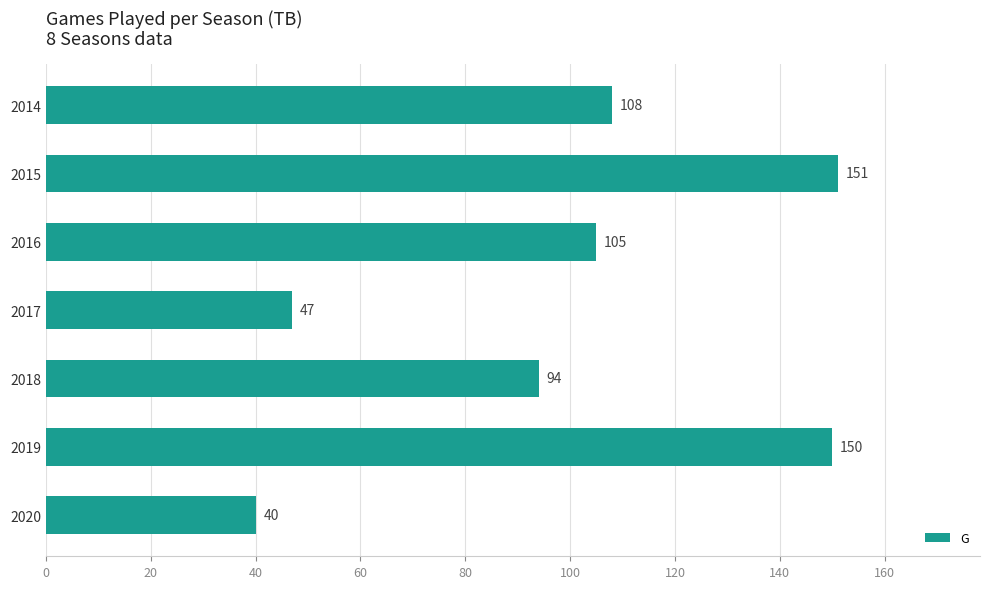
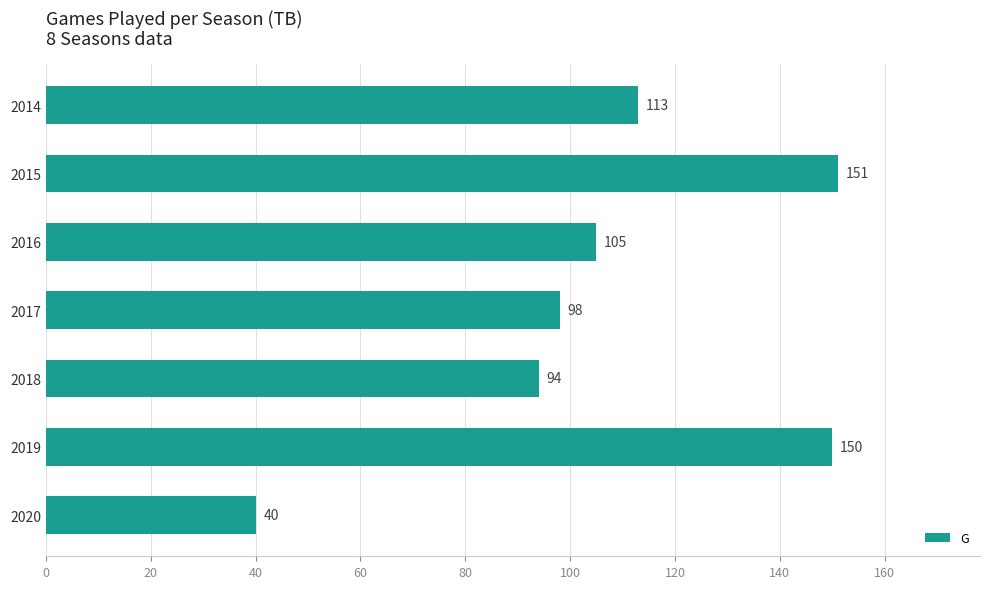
2014: 108 -> 113
2017: 47 -> 98
